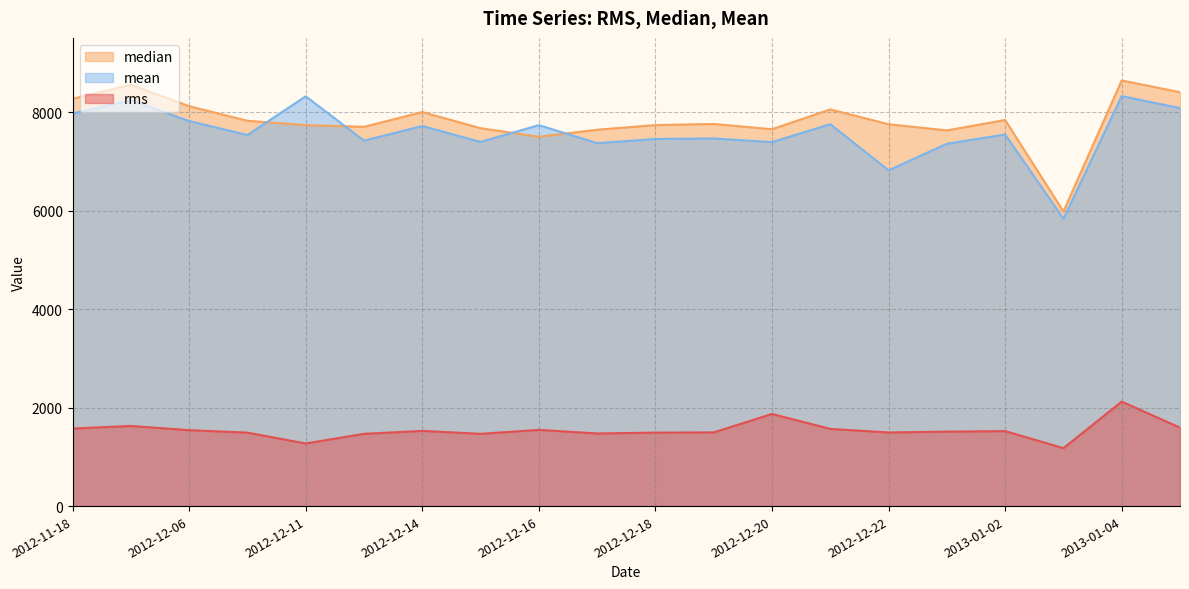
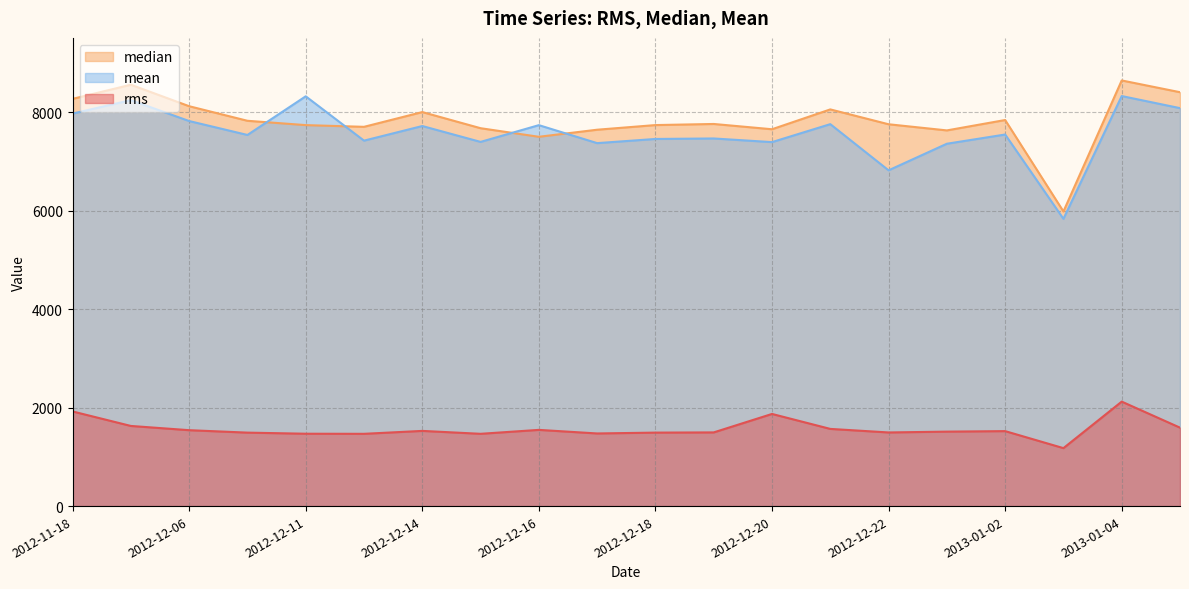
rms, 2012-11-18: 1600 -> 1900
rms, 2012-12-11: 1300 -> 1500
